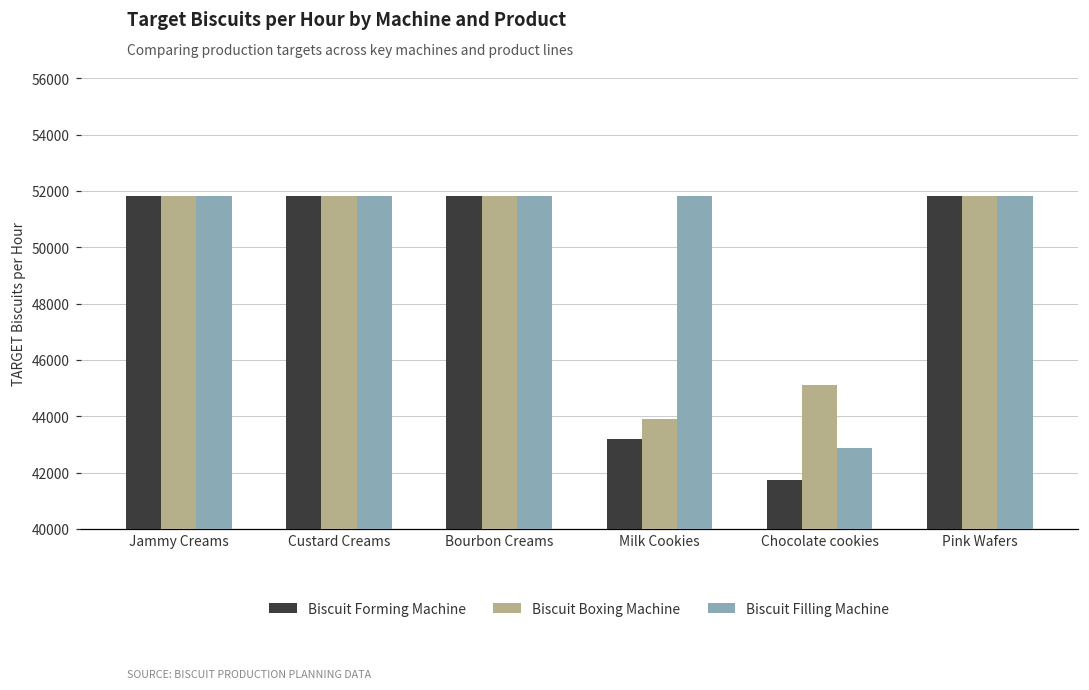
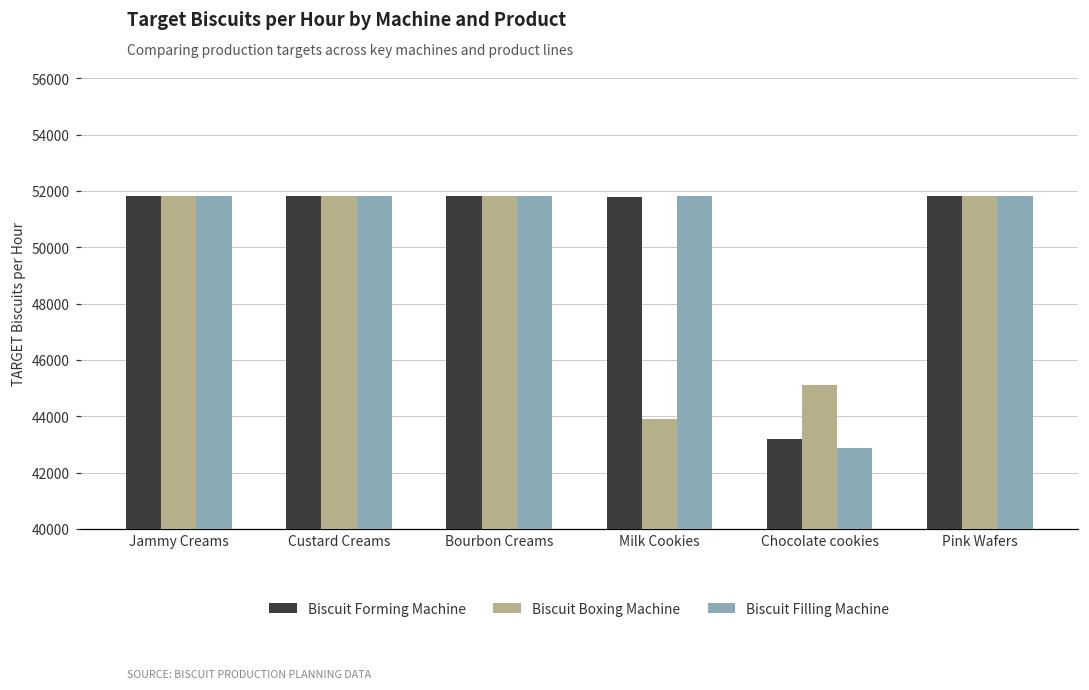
Biscuit Forming Machine, Milk Cookies: 43200 -> 51800
Biscuit Forming Machine, Chocolate cookies: 41700 -> 43200
